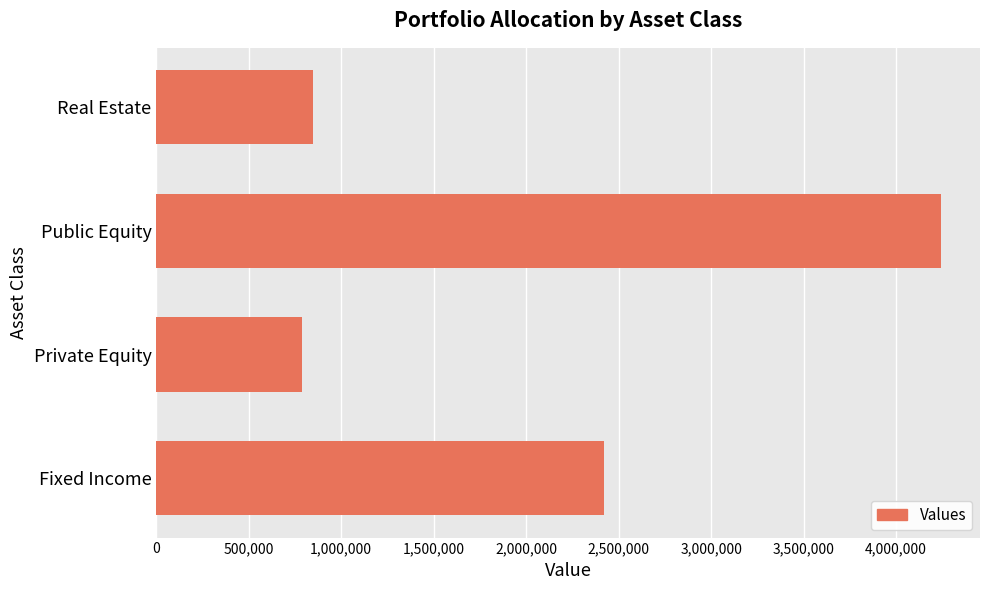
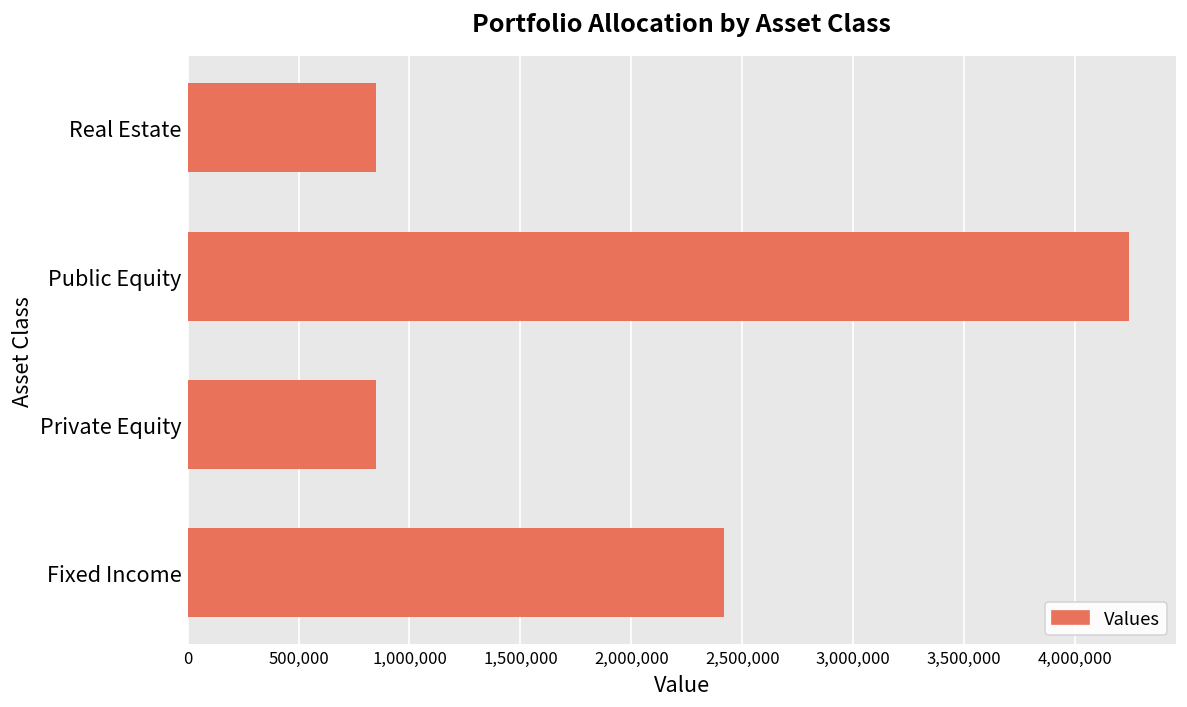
Private Equity: 790,000 -> 850,000
